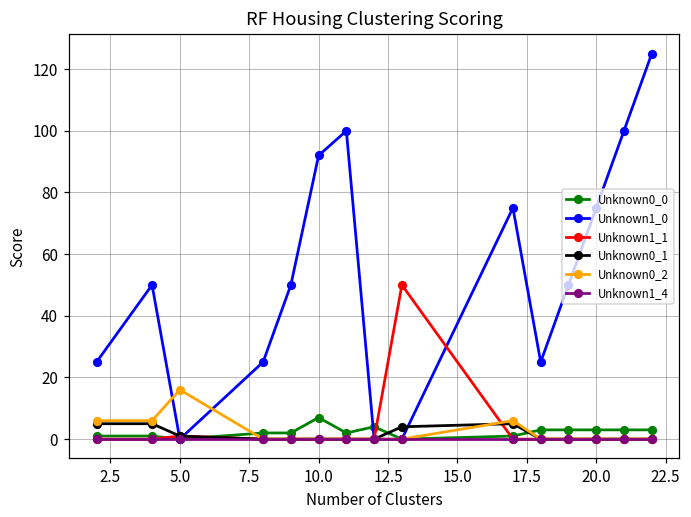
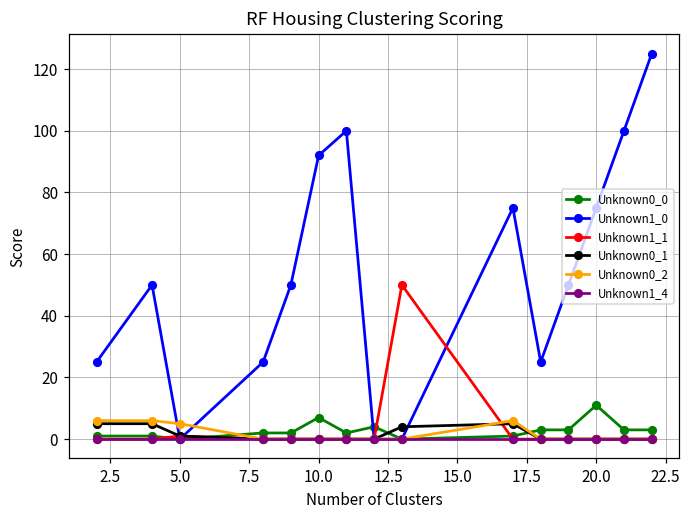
Unknown0_2, 5.0: 16 -> 5
Unknown0_0, 20.0: 3 -> 11
